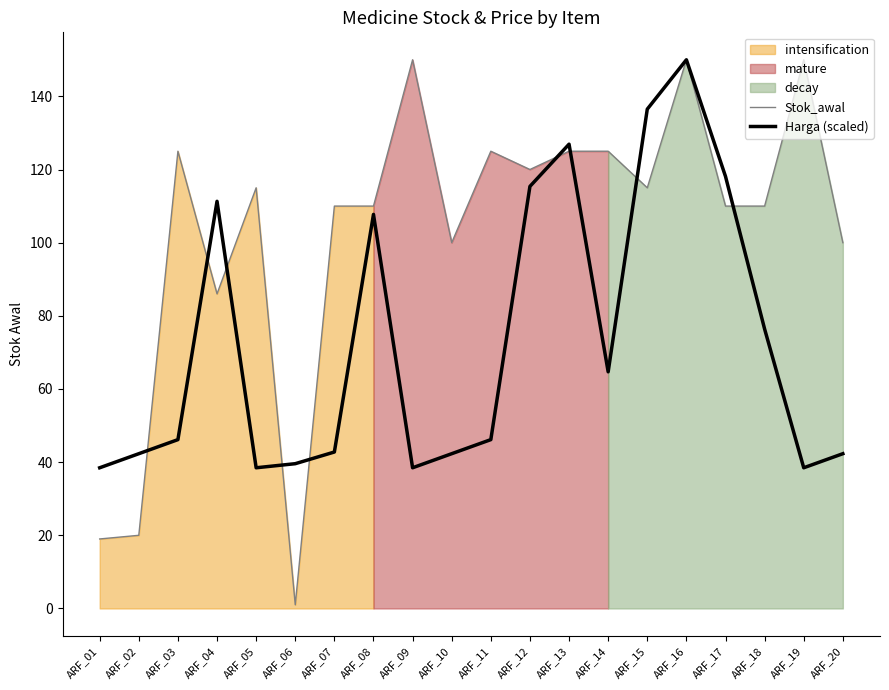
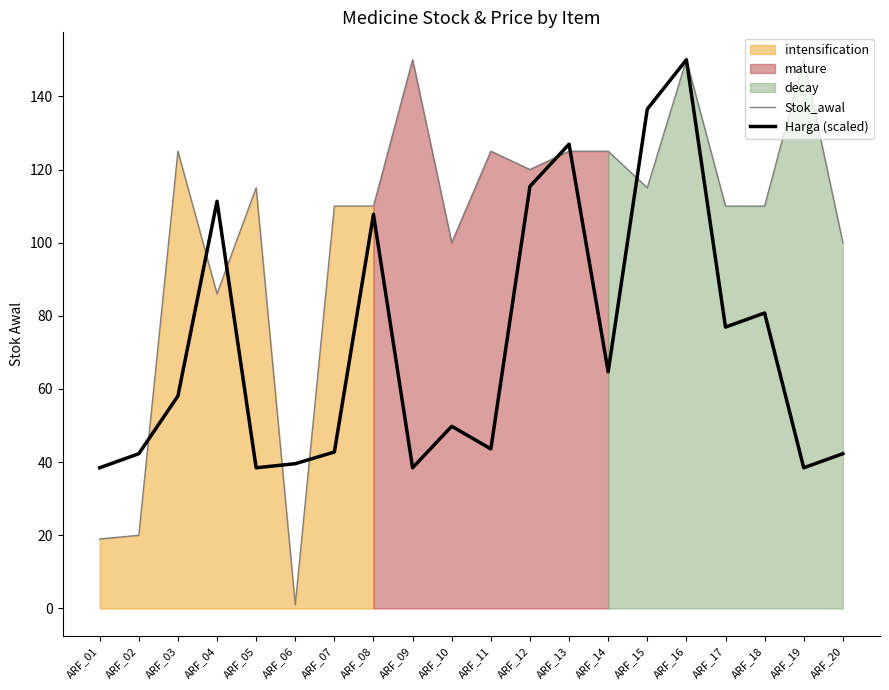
Harga (scaled), ARF_03: 46 -> 58
Harga (scaled), ARF_10: 42 -> 50
Harga (scaled), ARF_11: 46 -> 44
Harga (scaled), ARF_17: 118 -> 77
Harga (scaled), ARF_18: 76 -> 81
